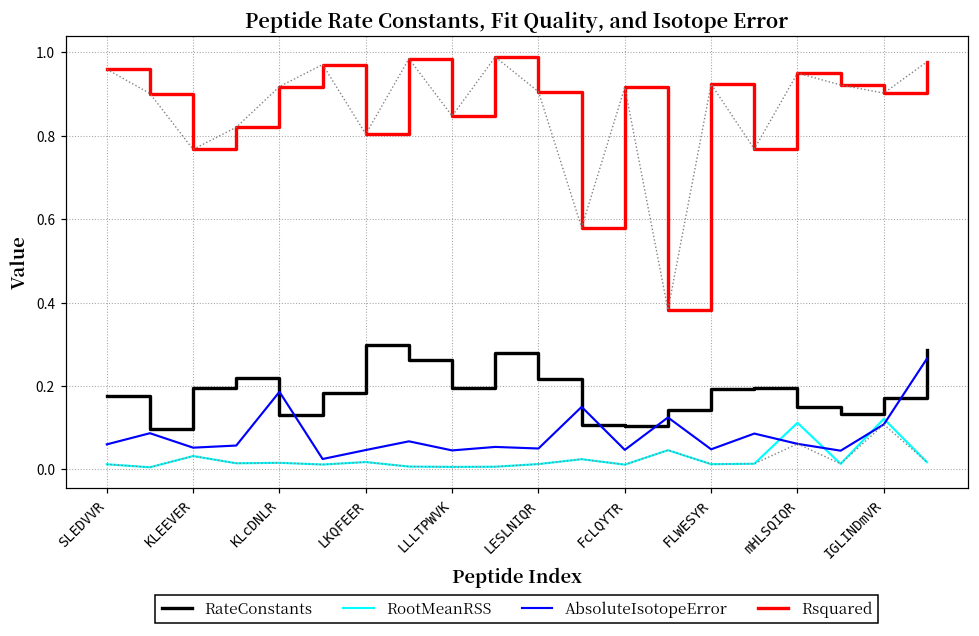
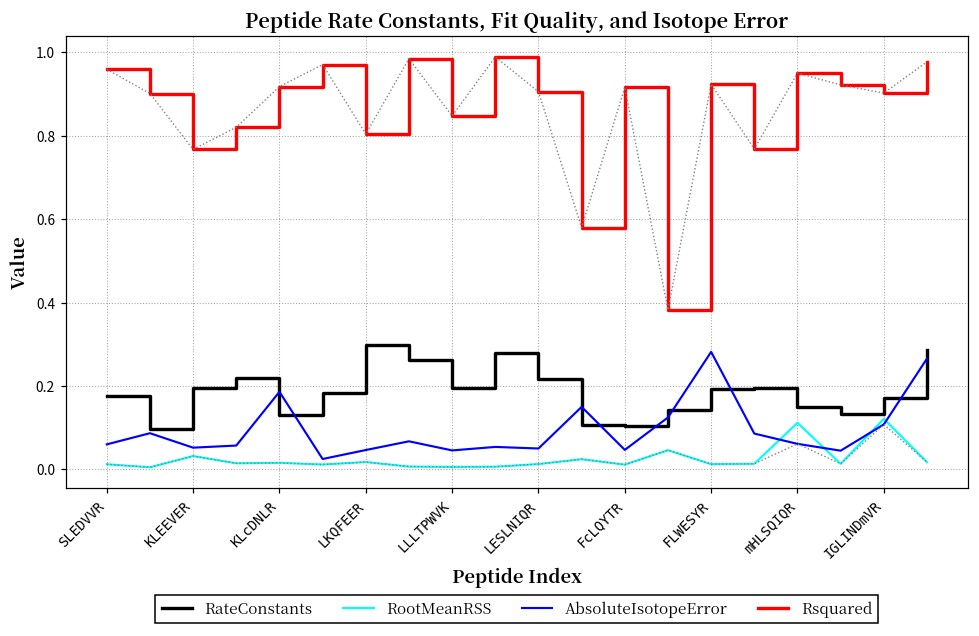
AbsoluteIsotopeError, FLWESYR: 0.05 -> 0.28
